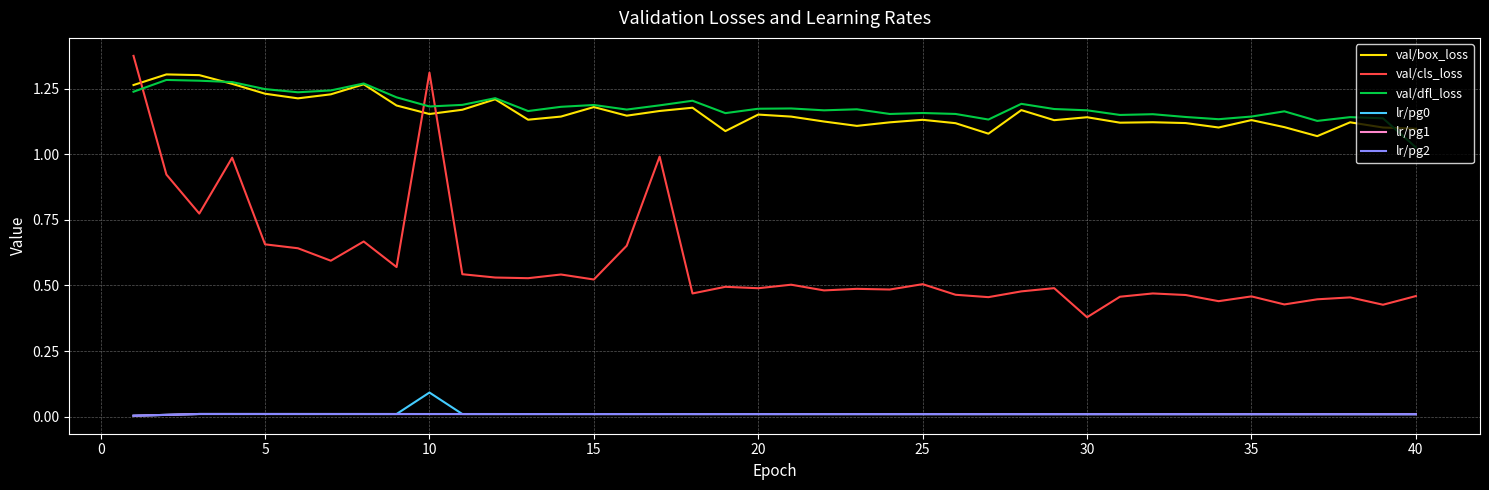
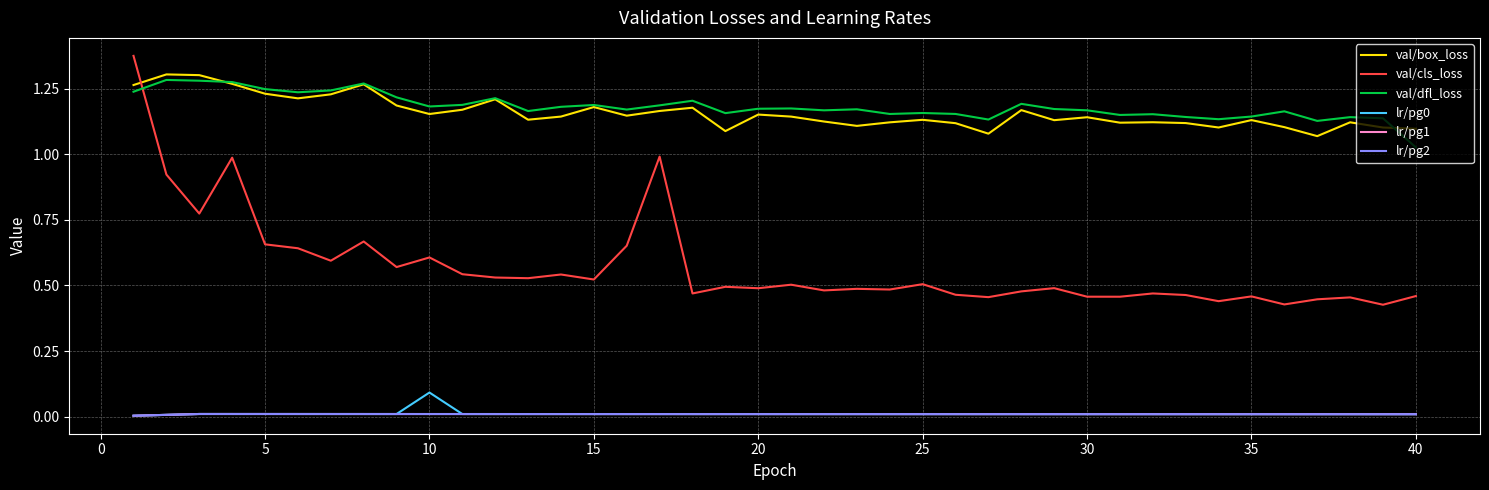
val/cls_loss, 10: 1.31 -> 0.61
val/cls_loss, 30: 0.38 -> 0.46
